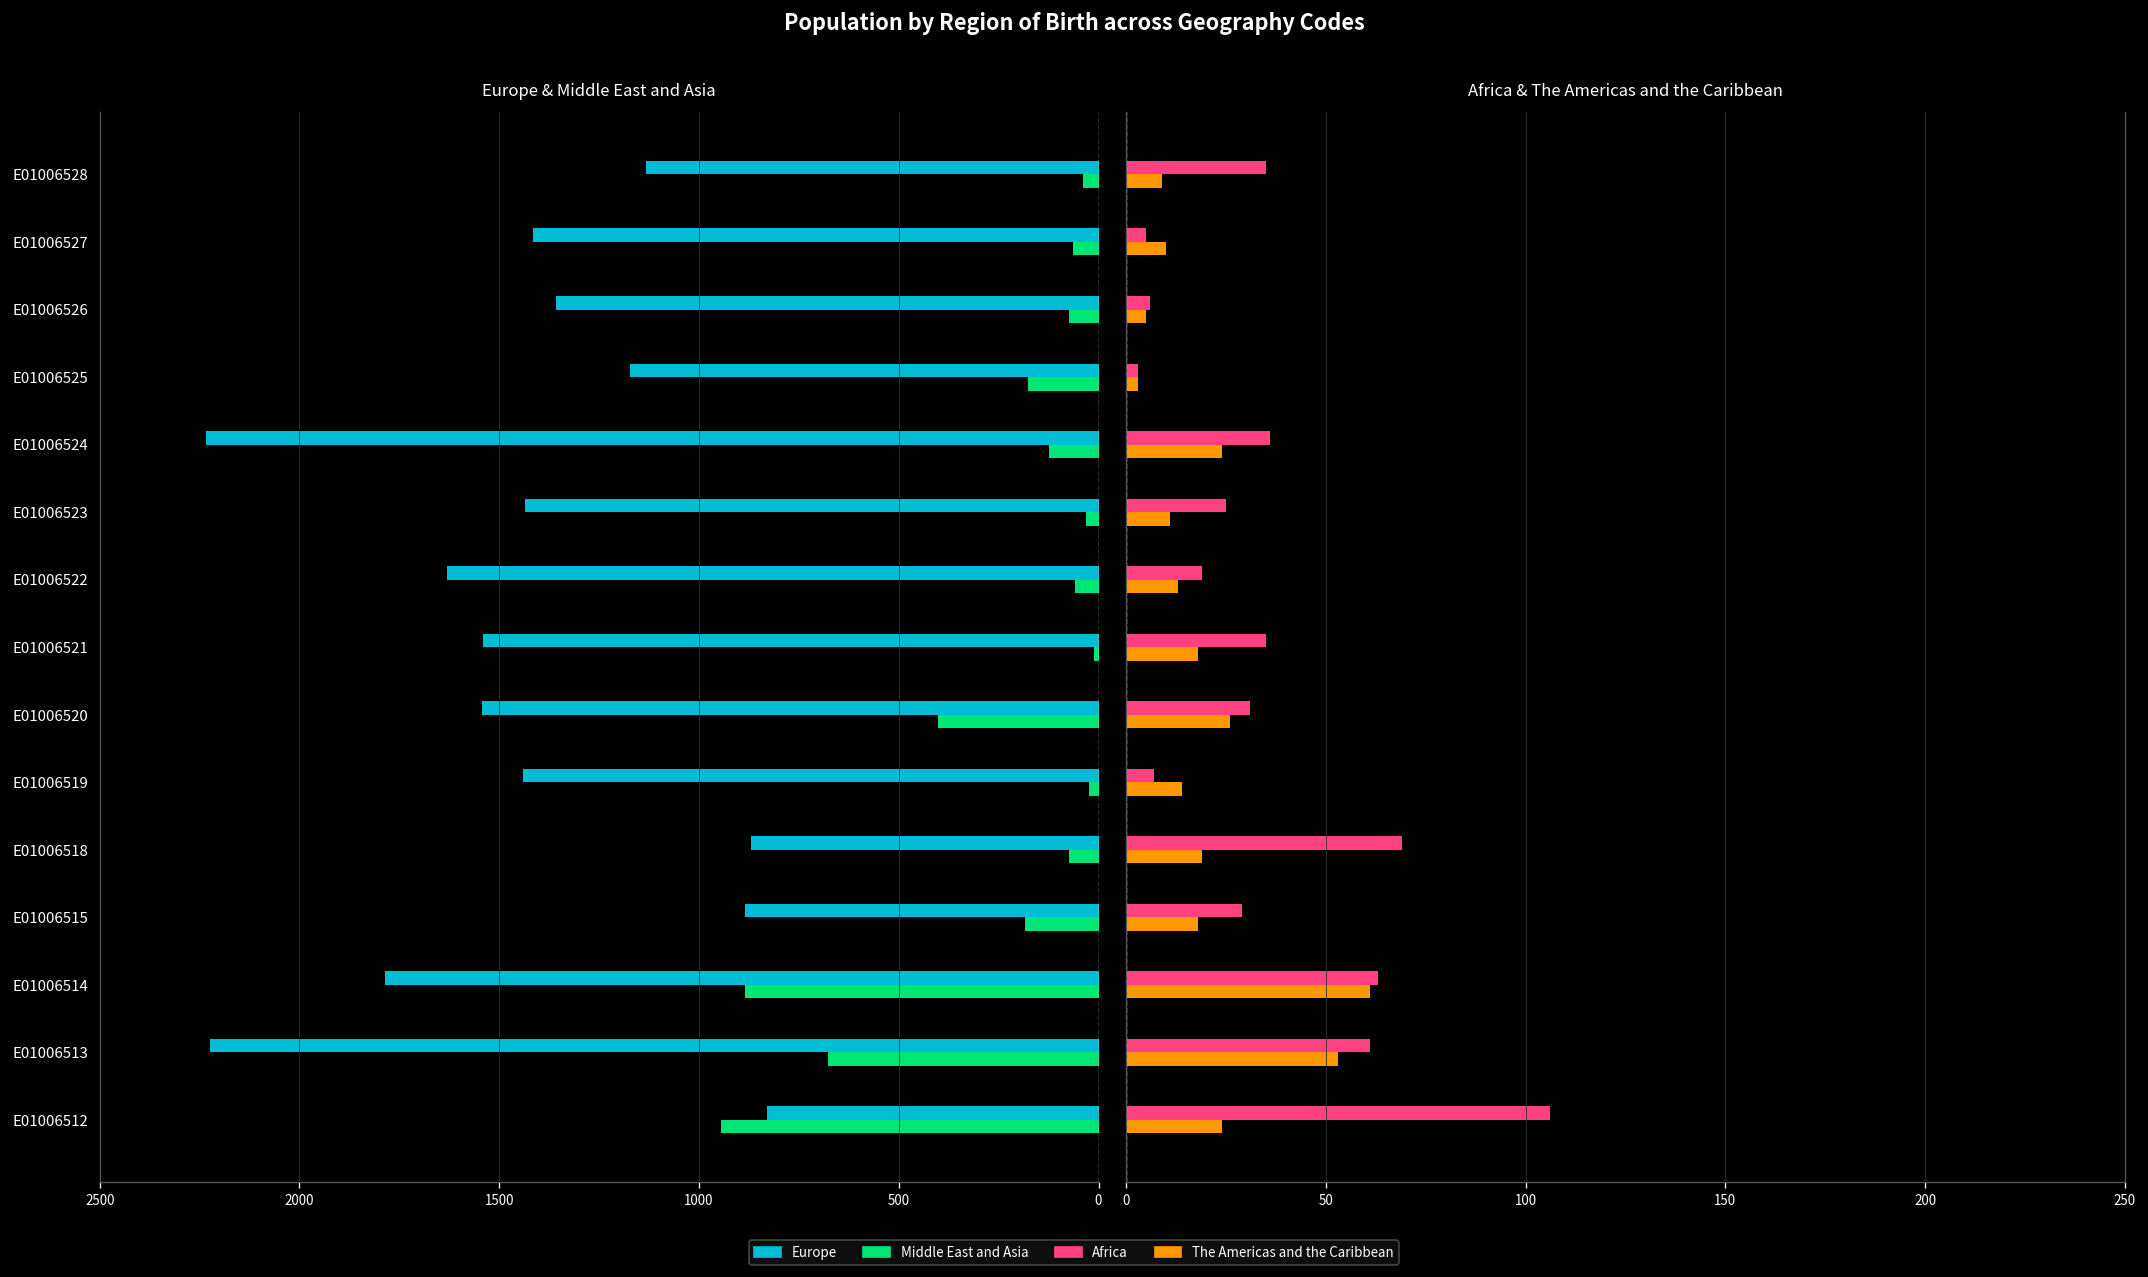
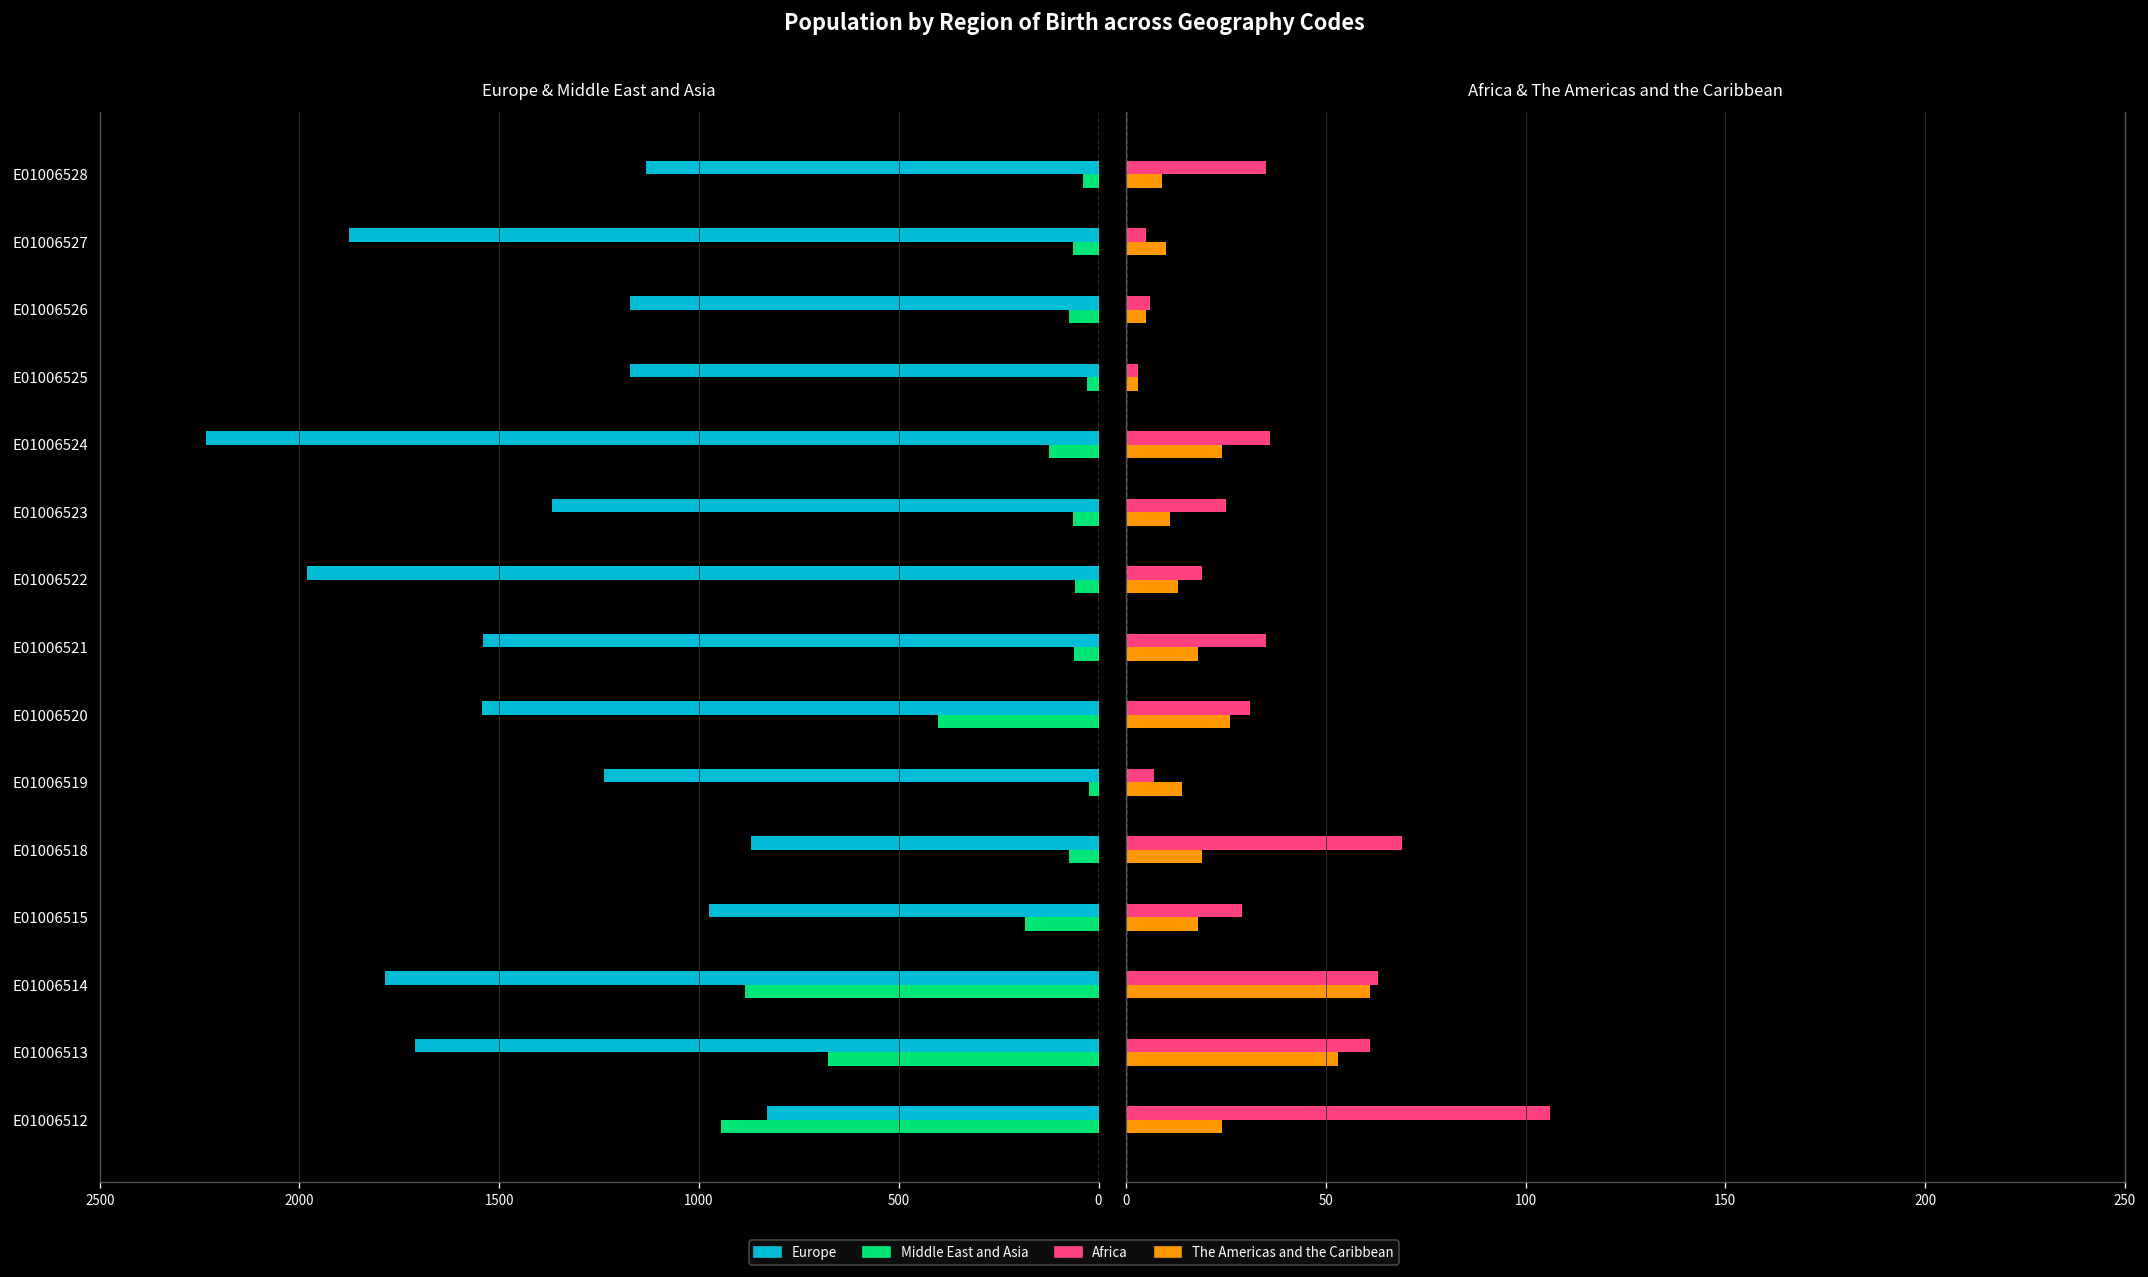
Europe & Middle East and Asia, Europe, E01006527: 1420 -> 1880
Europe & Middle East and Asia, Europe, E01006526: 1360 -> 1170
Europe & Middle East and Asia, Middle East and Asia, E01006525: 180 -> 30
Europe & Middle East and Asia, Europe, E01006523: 1440 -> 1370
Europe & Middle East and Asia, Middle East and Asia, E01006523: 30 -> 70
Europe & Middle East and Asia, Europe, E01006522: 1630 -> 1980
Europe & Middle East and Asia, Middle East and Asia, E01006521: 10 -> 60
Europe & Middle East and Asia, Europe, E01006519: 1440 -> 1240
Europe & Middle East and Asia, Europe, E01006515: 890 -> 970
Europe & Middle East and Asia, Europe, E01006513: 2230 -> 1710
